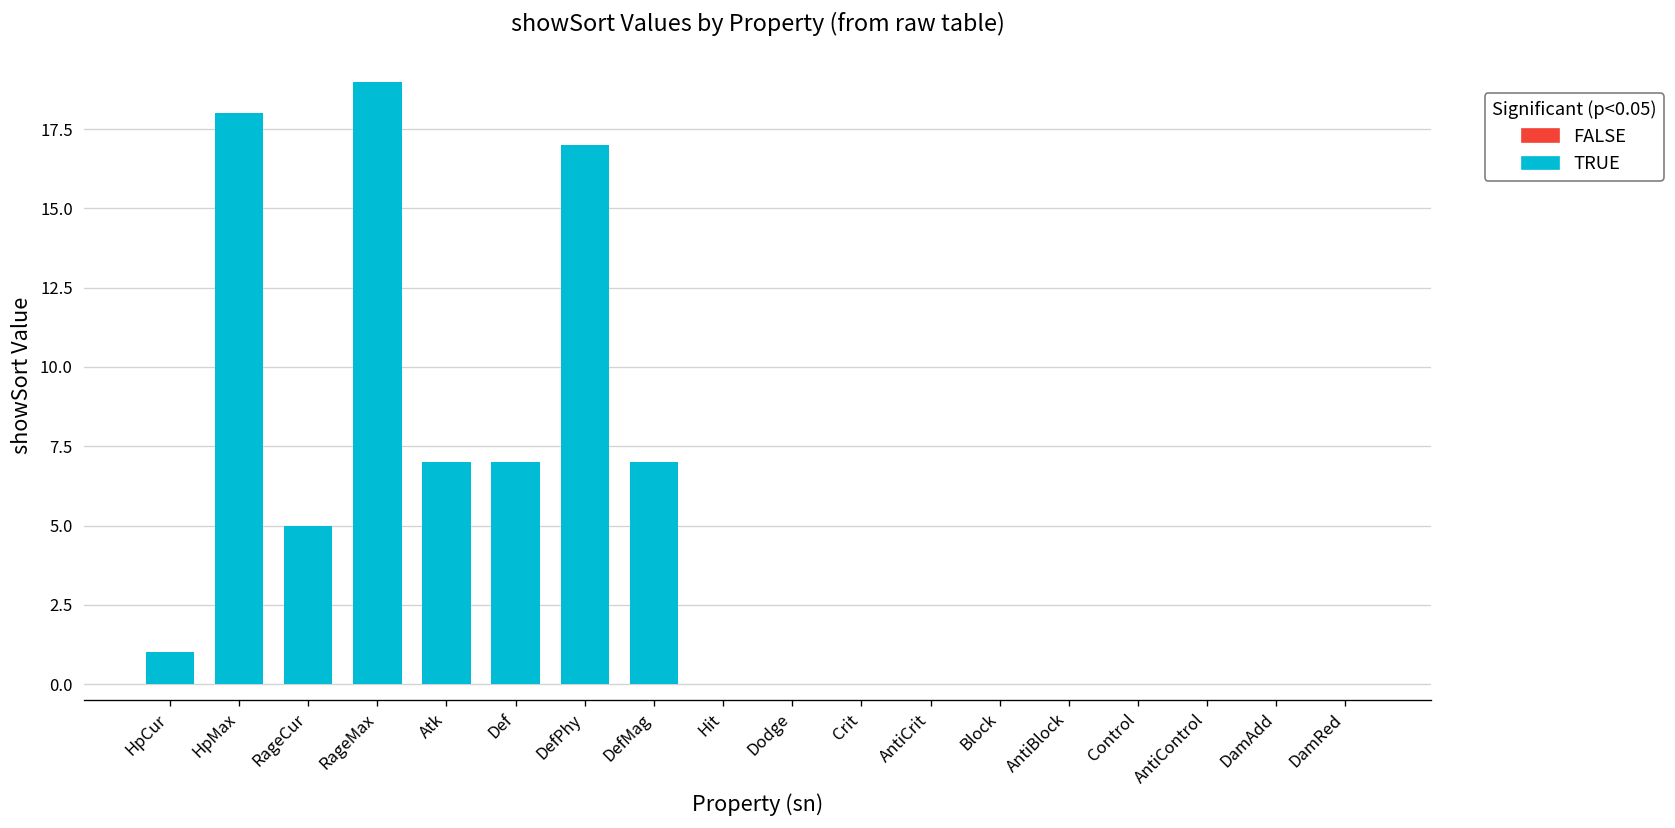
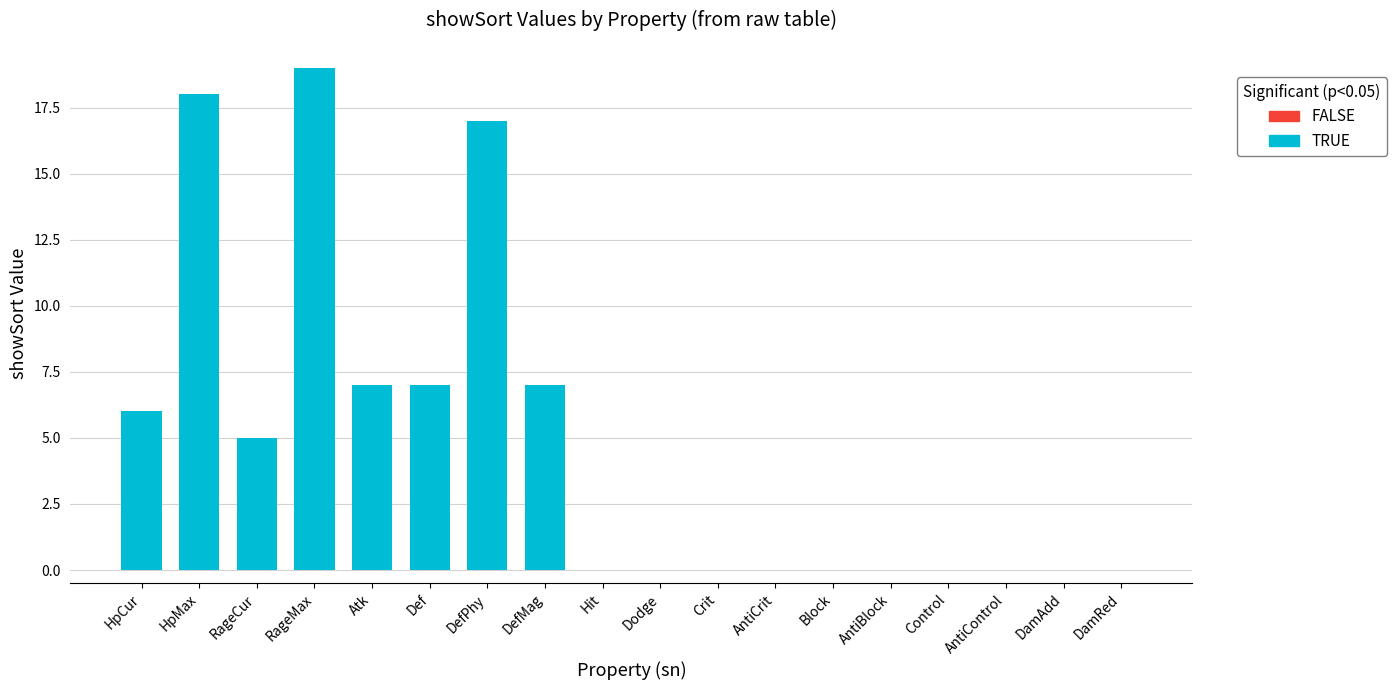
HpCur: 1 -> 6
